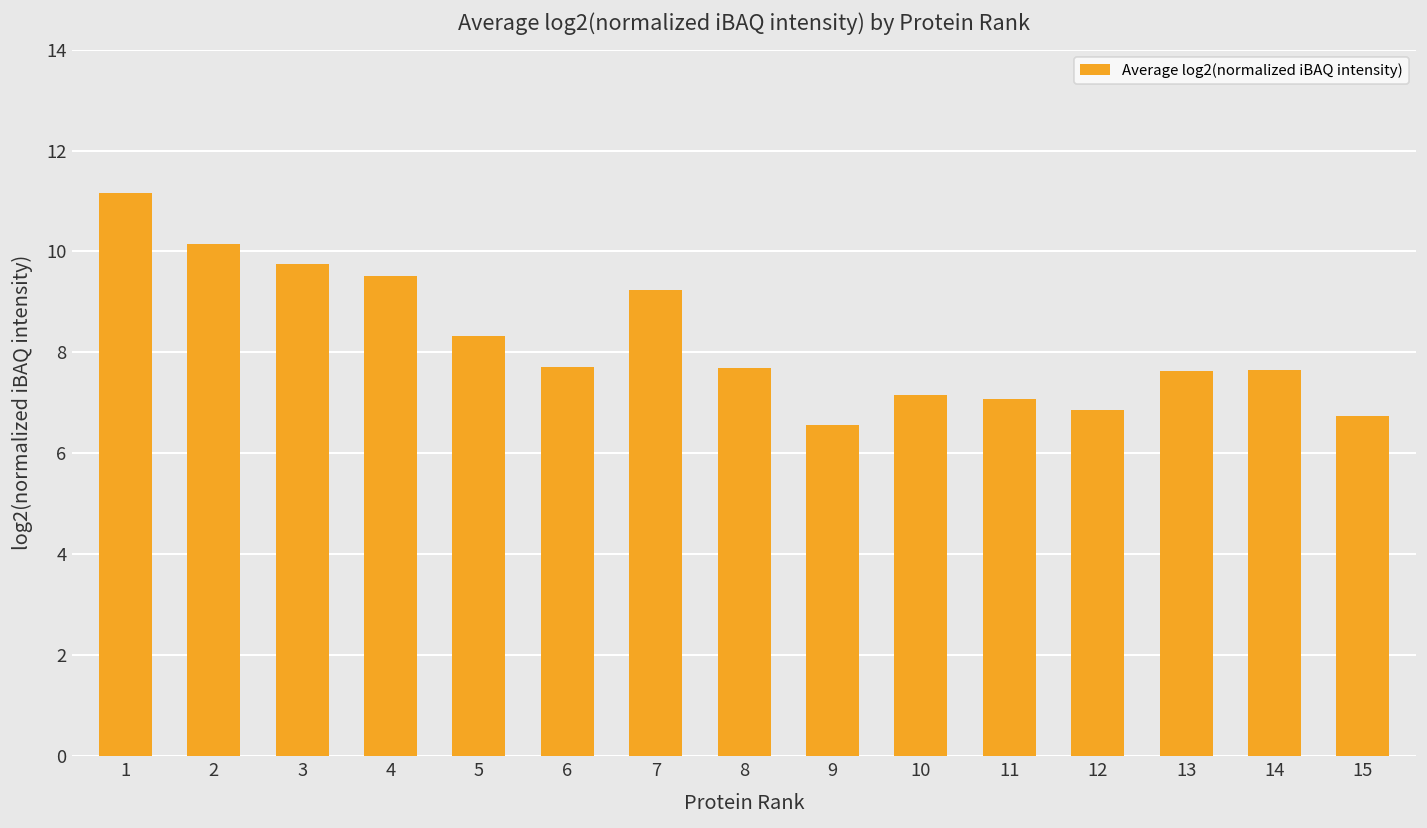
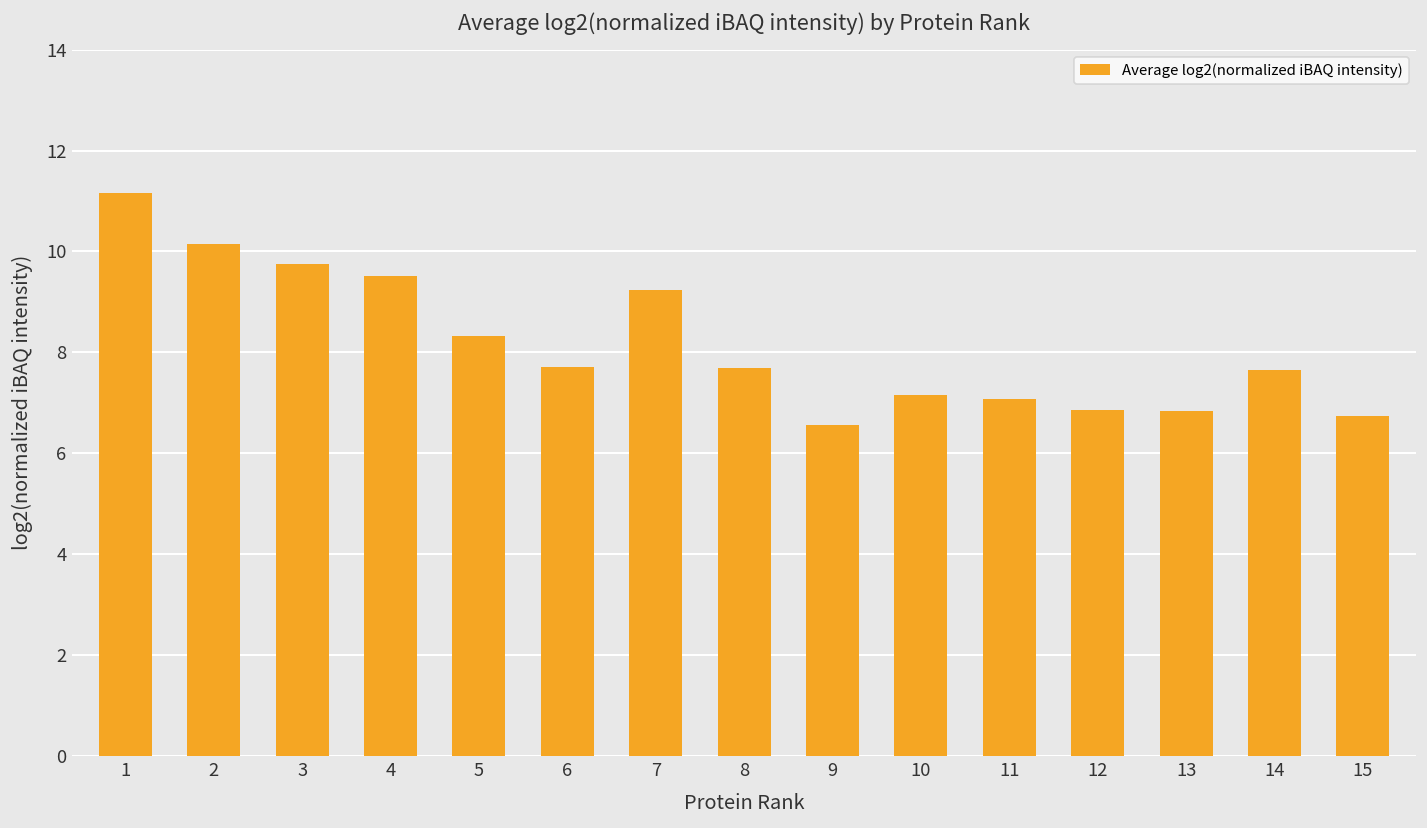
13: 7.6 -> 6.8
